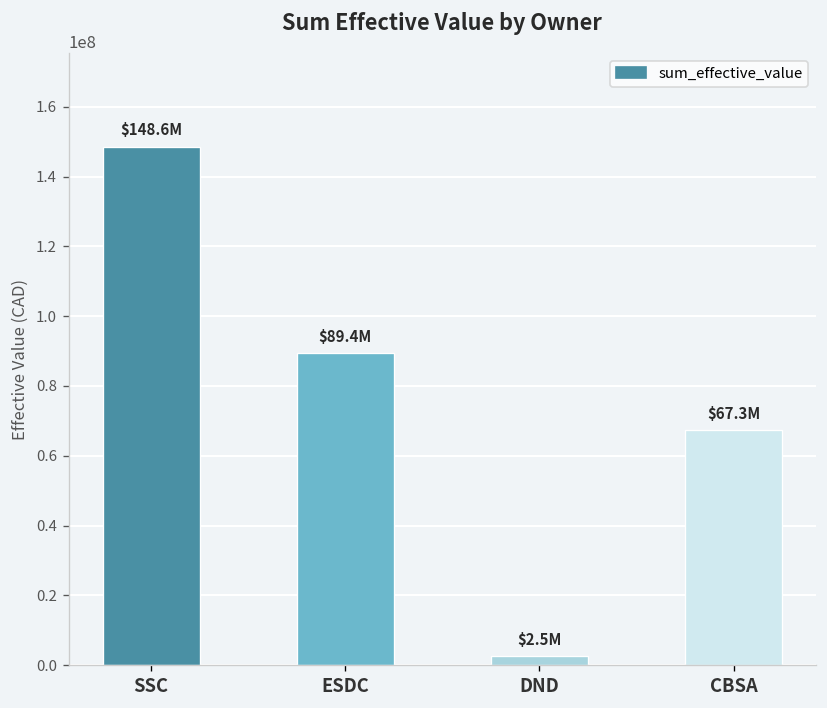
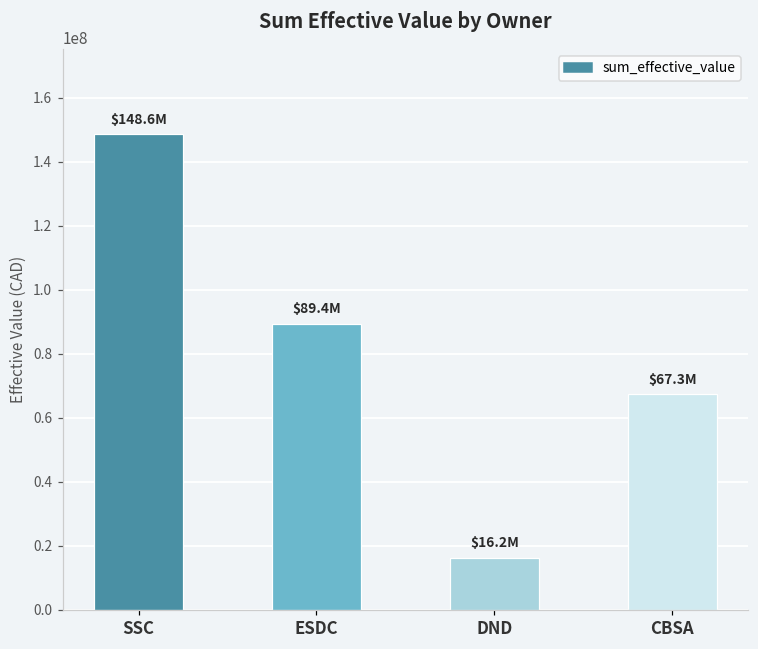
DND: $2.5M -> $16.2M
